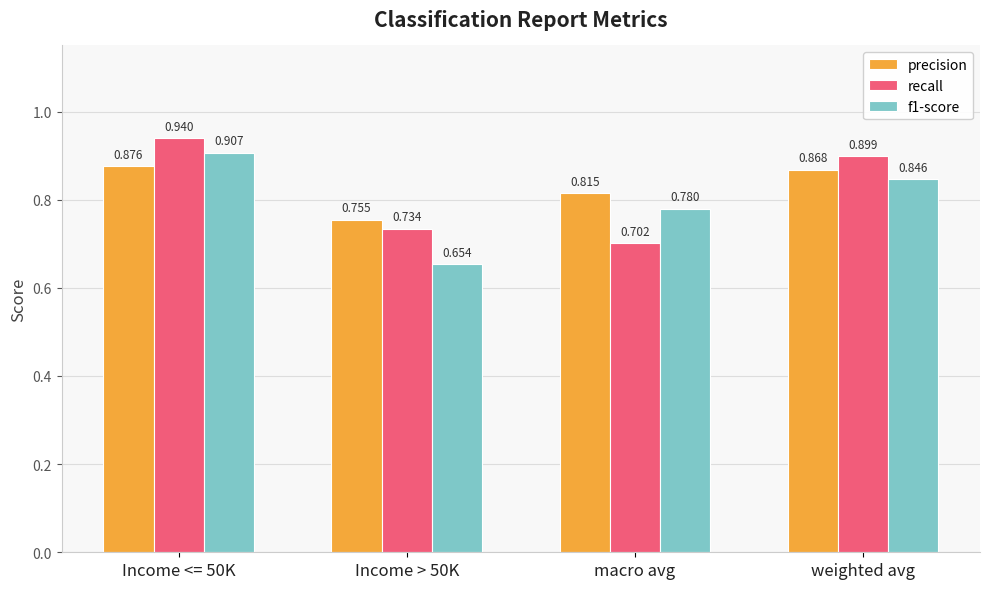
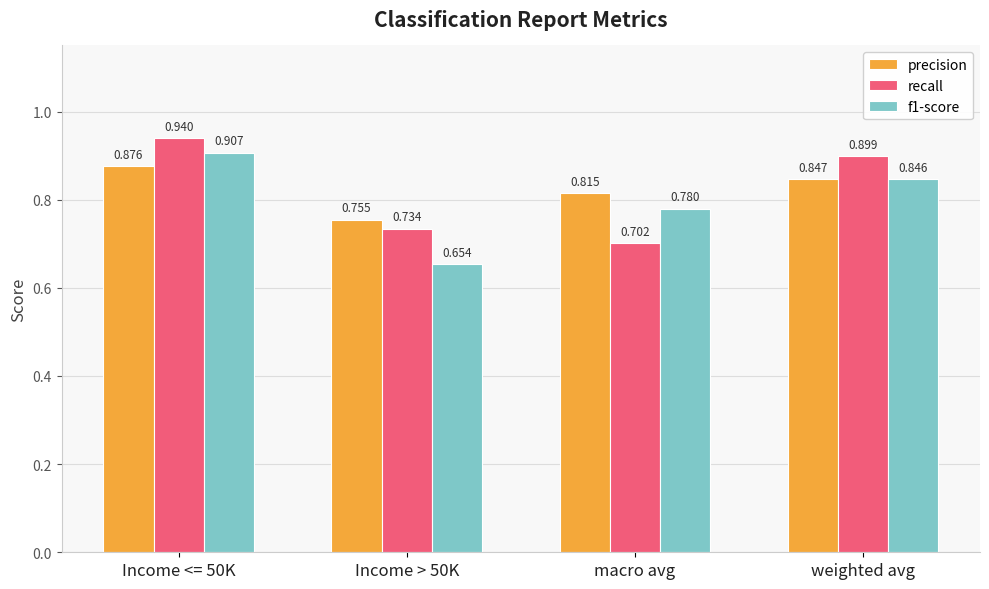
precision, weighted avg: 0.868 -> 0.847
